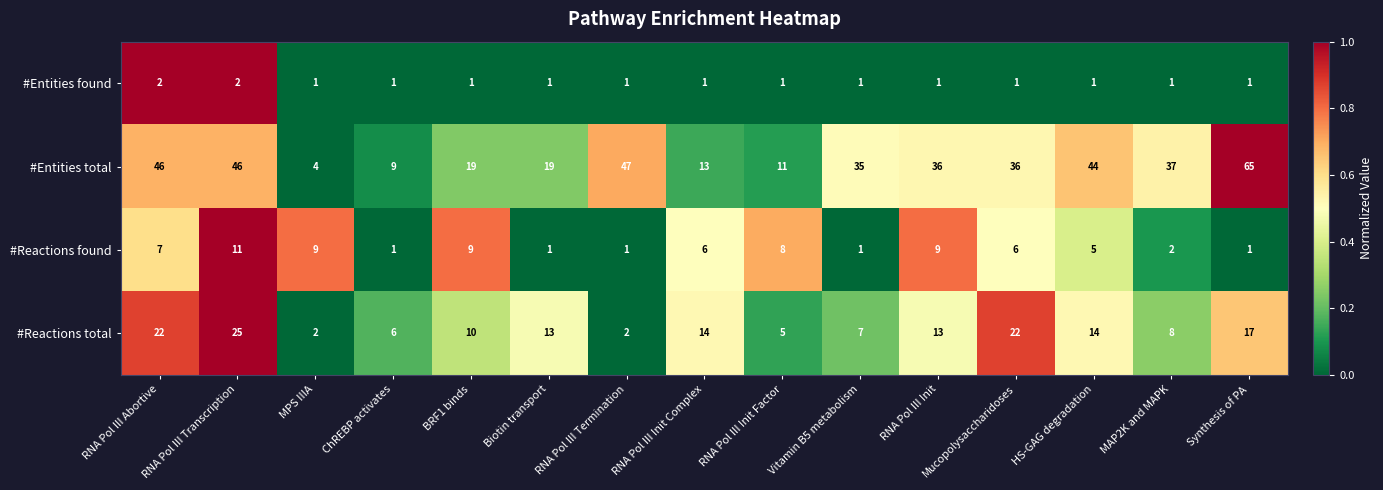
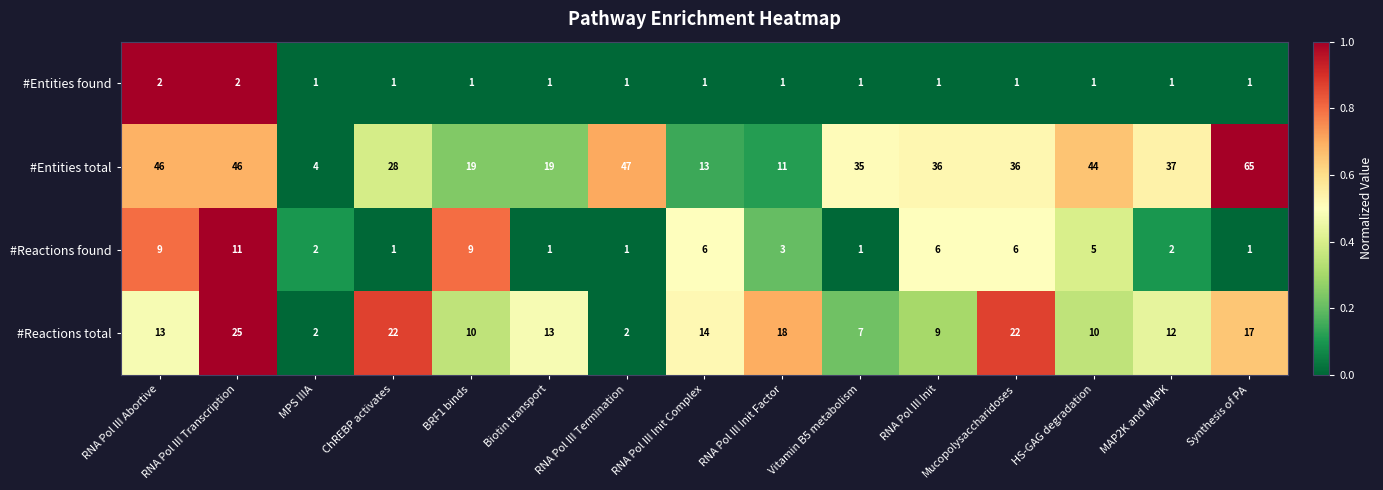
#Entities total, ChREBP activates: 9 -> 28
#Reactions found, RNA Pol III Abortive: 7 -> 9
#Reactions found, MPS IIIA: 9 -> 2
#Reactions found, RNA Pol III Init Factor: 8 -> 3
#Reactions found, RNA Pol III Init: 9 -> 6
#Reactions total, RNA Pol III Abortive: 22 -> 13
#Reactions total, ChREBP activates: 6 -> 22
#Reactions total, RNA Pol III Init Factor: 5 -> 18
#Reactions total, RNA Pol III Init: 13 -> 9
#Reactions total, HS-GAG degradation: 14 -> 10
#Reactions total, MAP2K and MAPK: 8 -> 12
